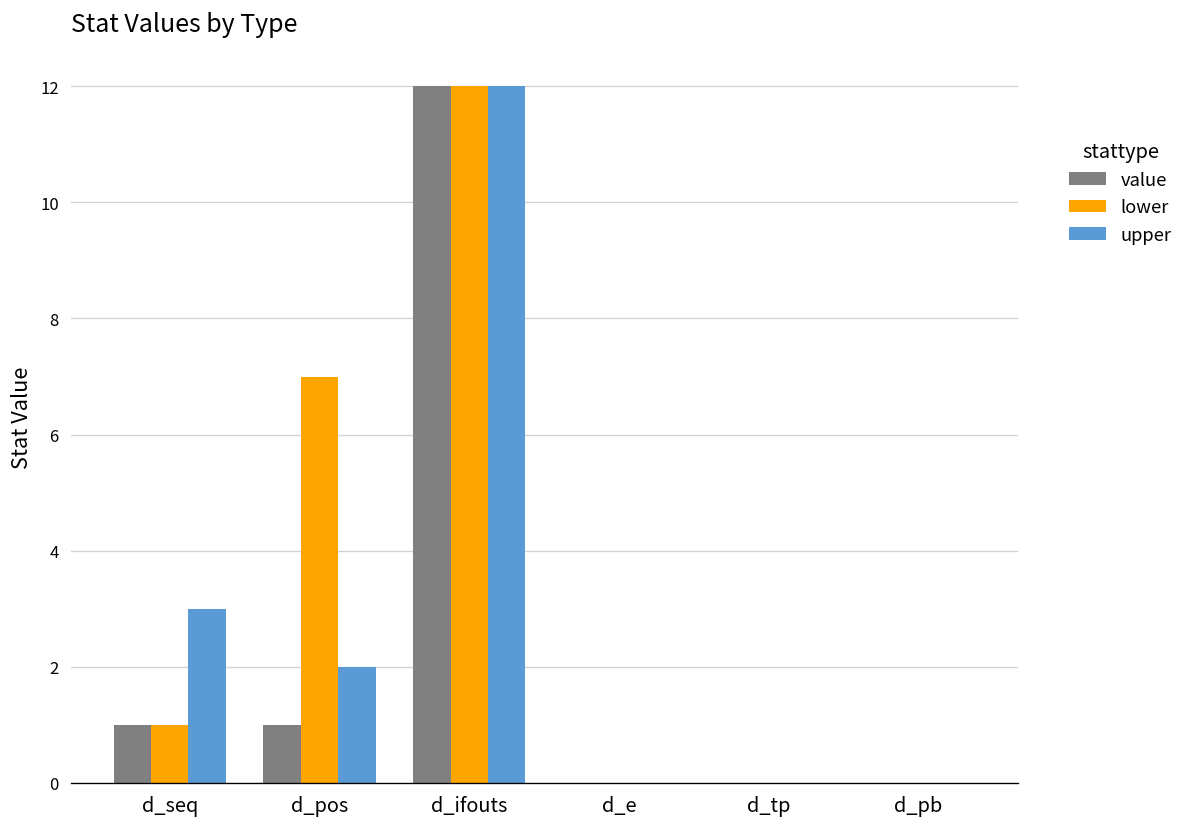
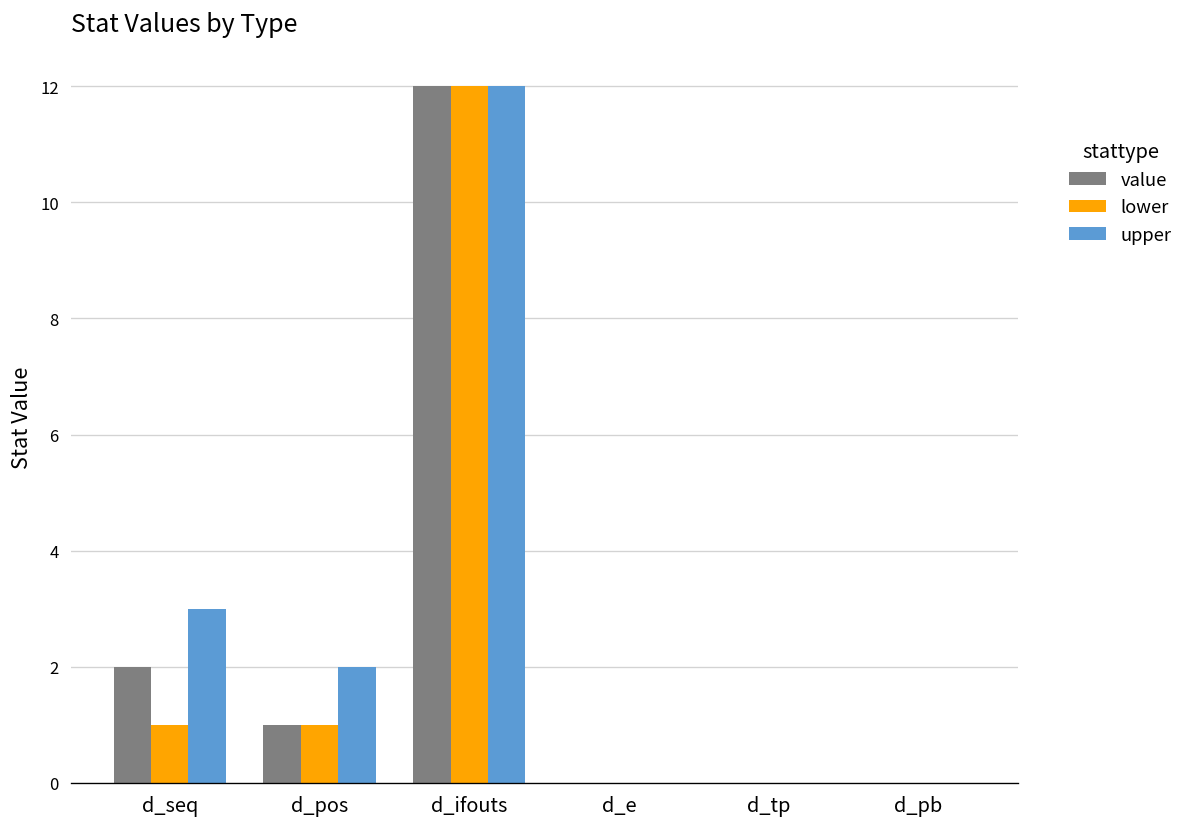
value, d_seq: 1 -> 2
lower, d_pos: 7 -> 1
